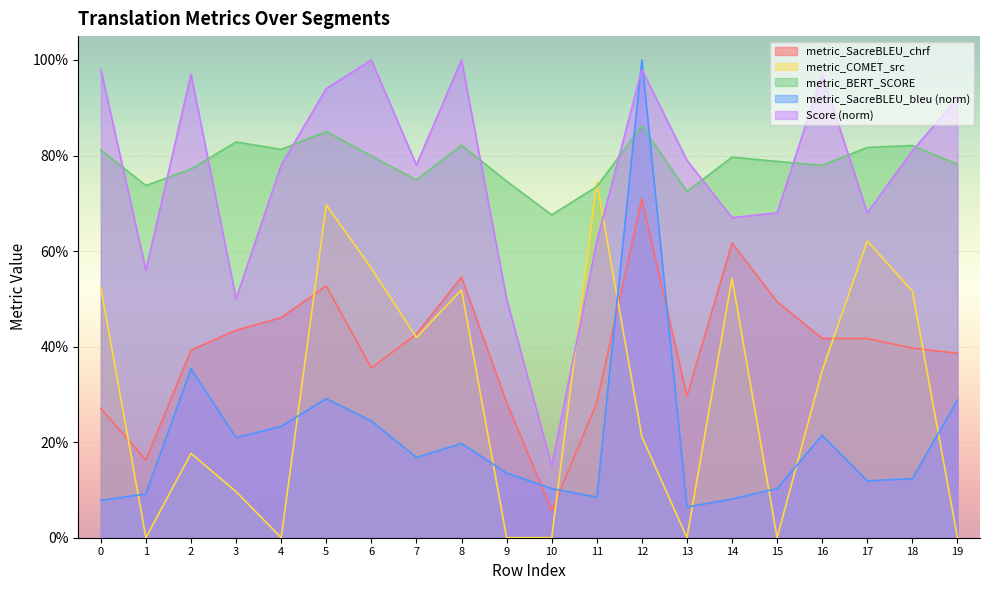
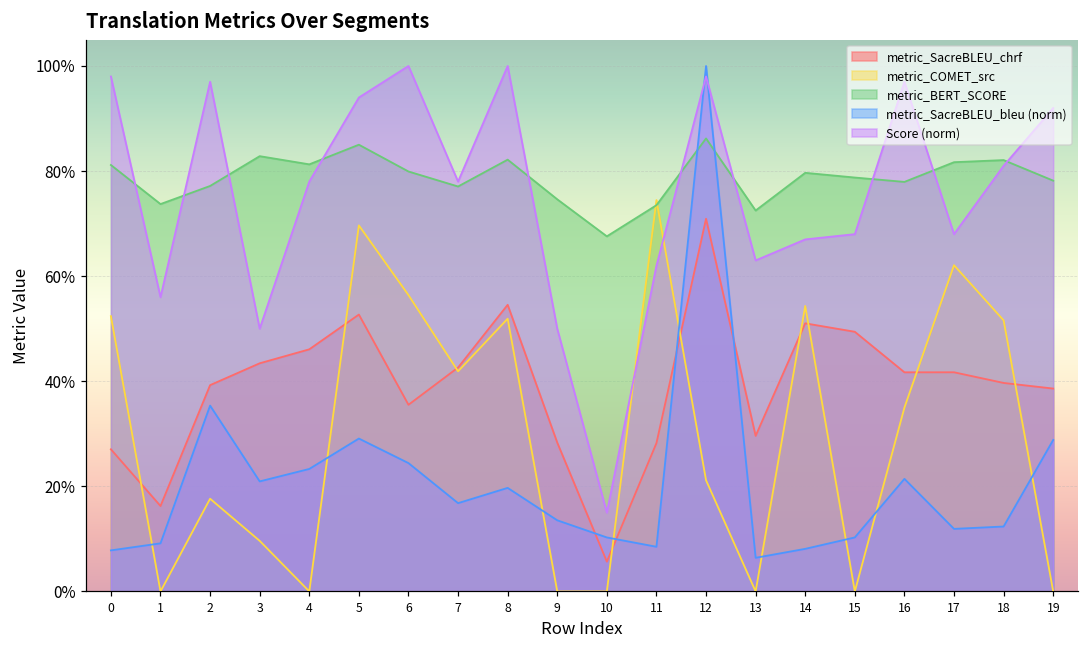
metric_BERT_SCORE, 7: 75% -> 77%
Score (norm), 13: 79% -> 63%
metric_SacreBLEU_chrf, 14: 62% -> 51%
